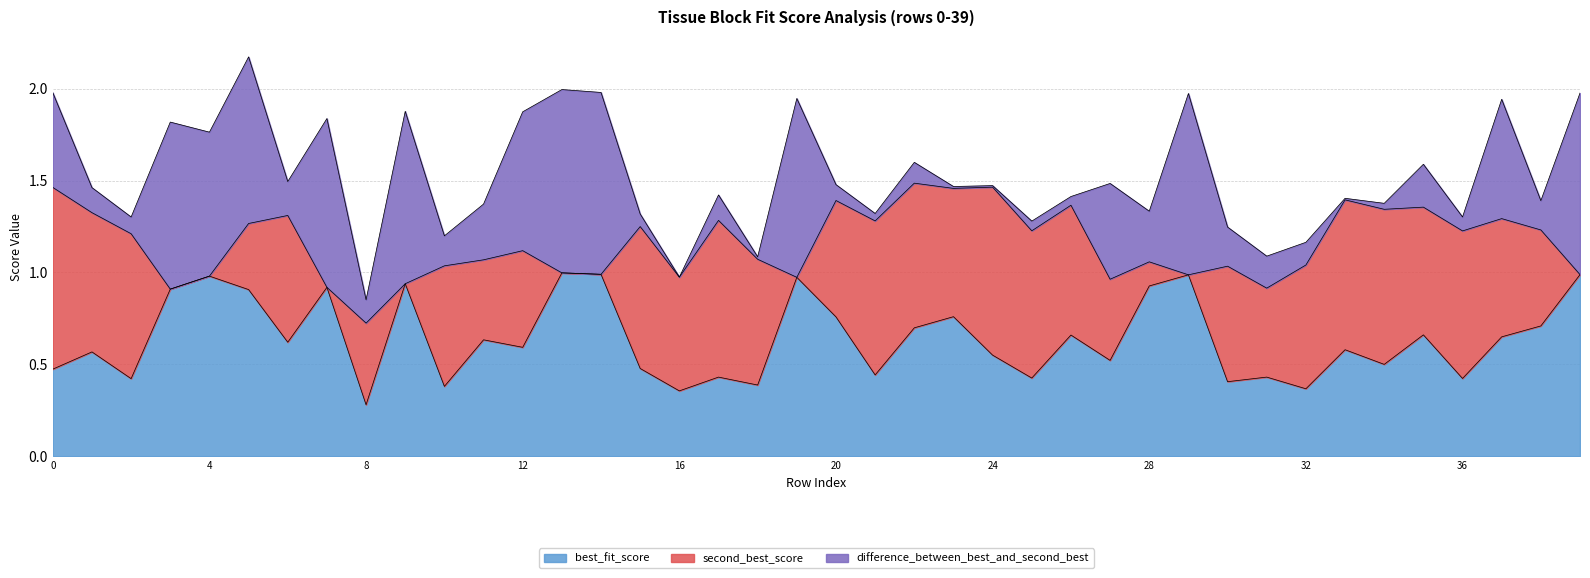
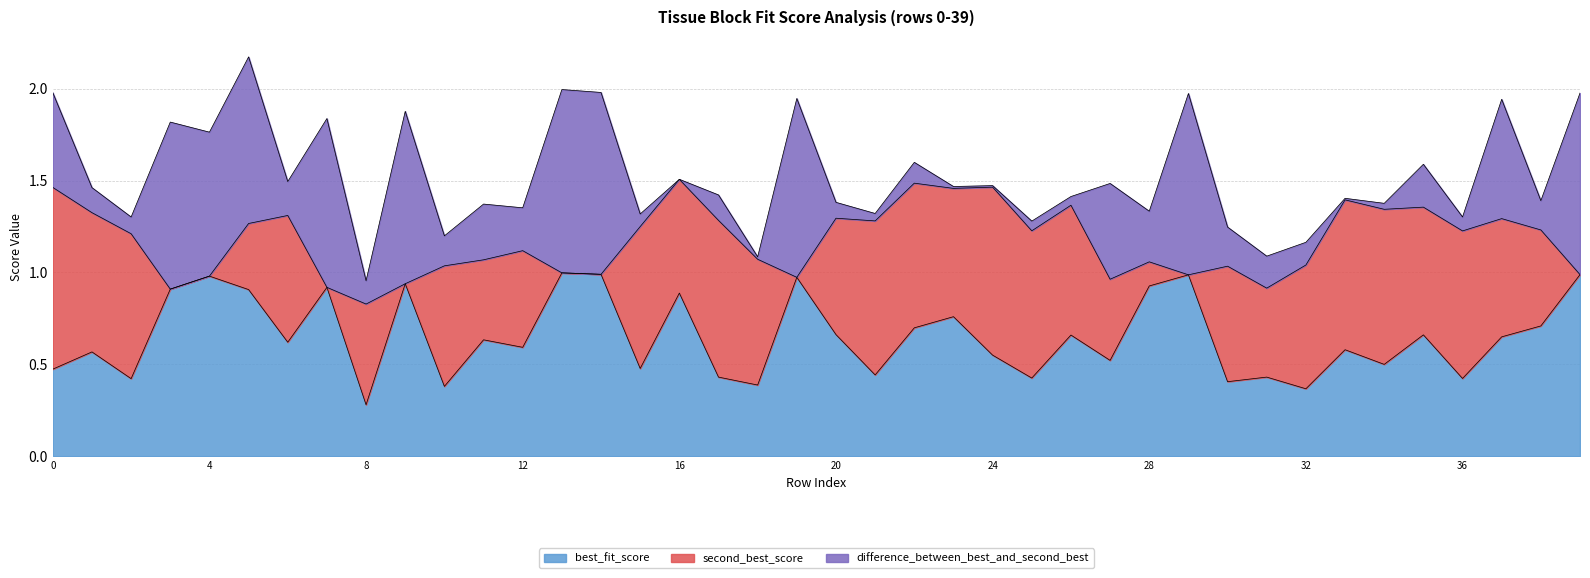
second_best_score, 8: 0.44 -> 0.55
difference_between_best_and_second_best, 12: 0.76 -> 0.23
best_fit_score, 16: 0.36 -> 0.89
best_fit_score, 20: 0.76 -> 0.66
